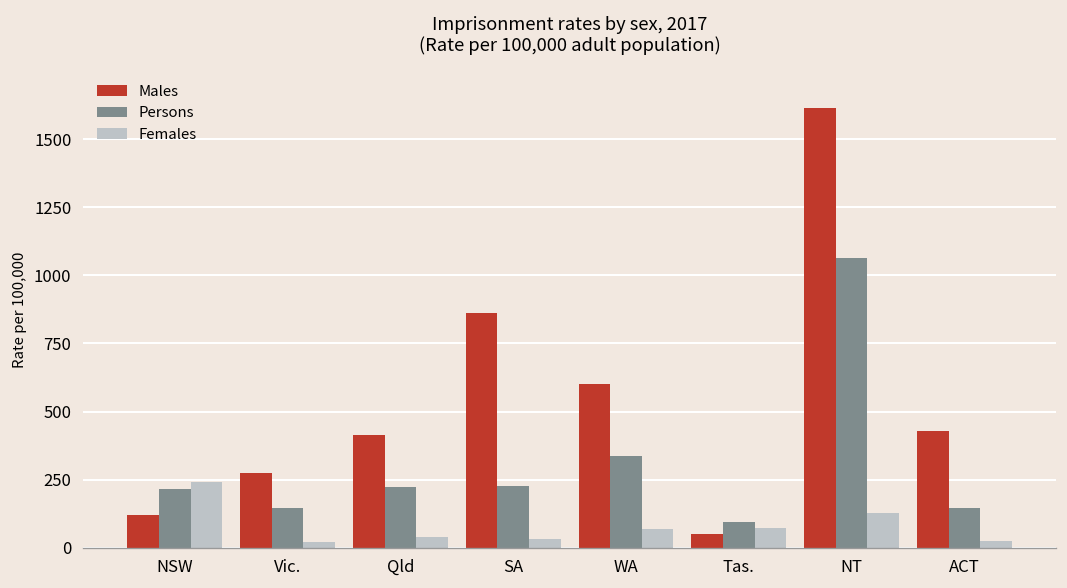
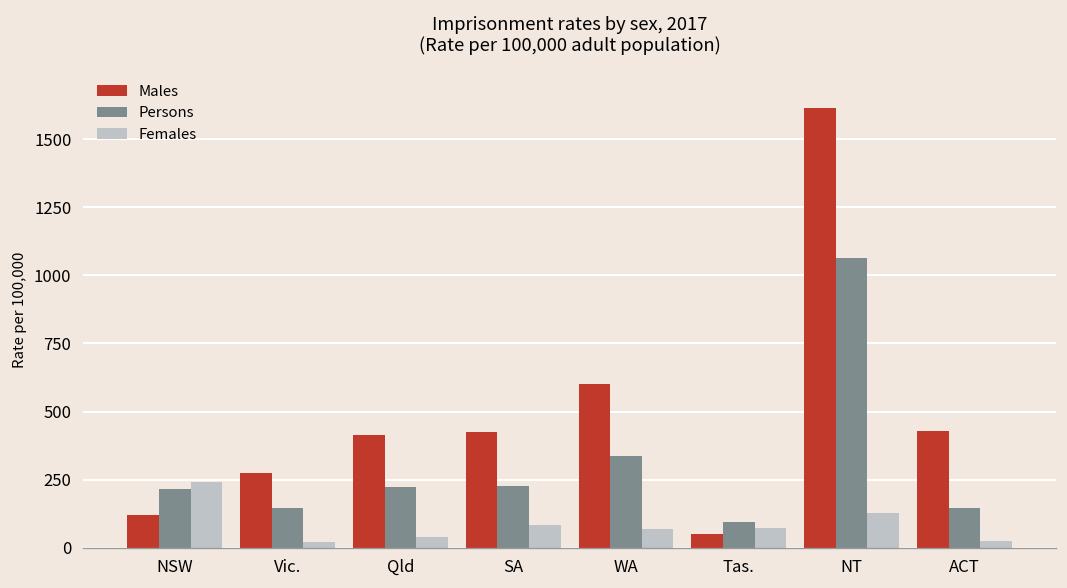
Males, SA: 860 -> 430
Females, SA: 30 -> 80
